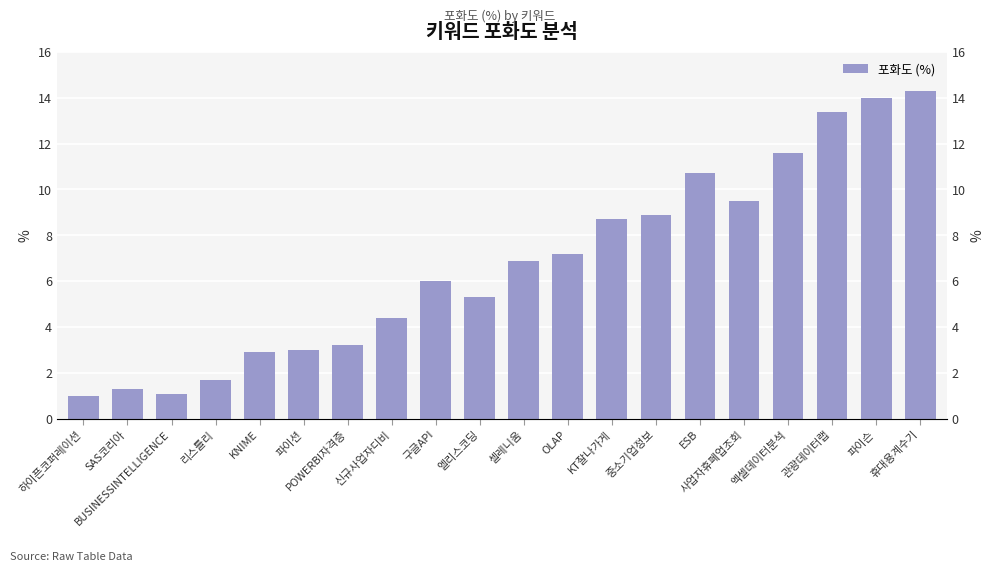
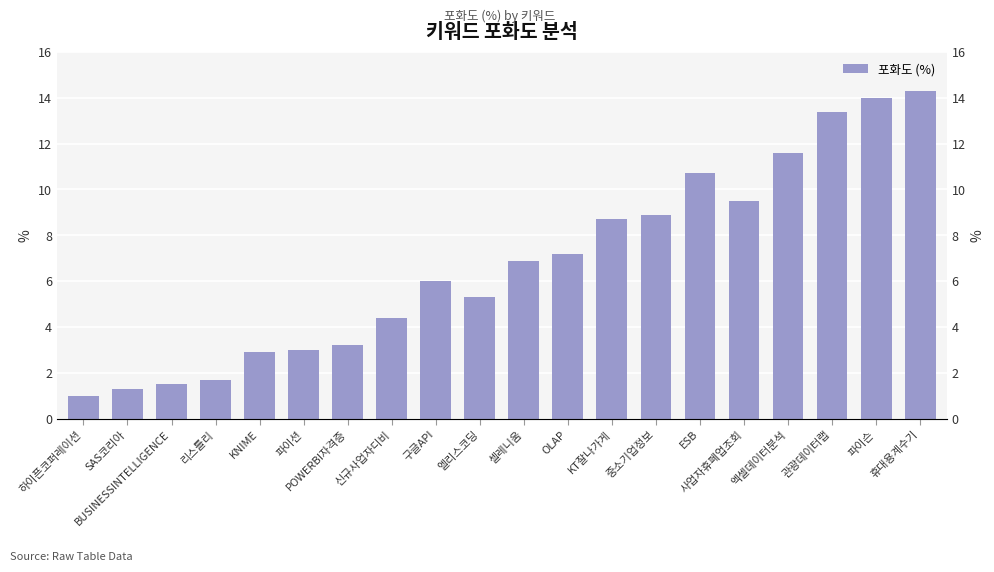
BUSINESSINTELLIGENCE: 1.1 -> 1.5
